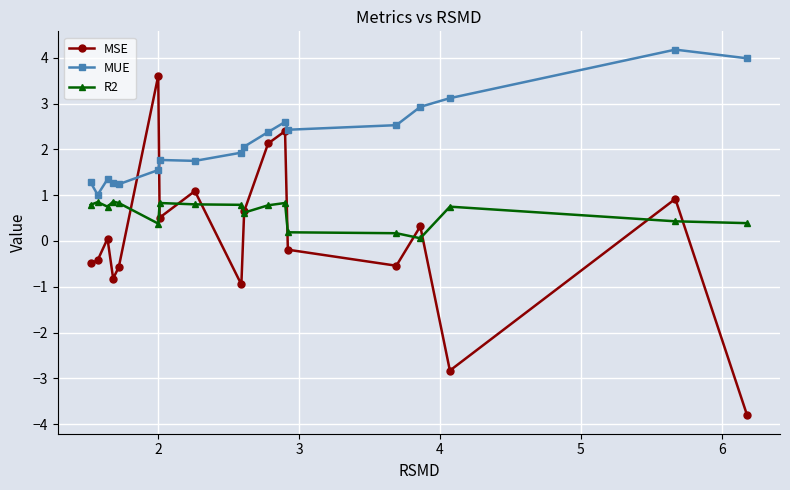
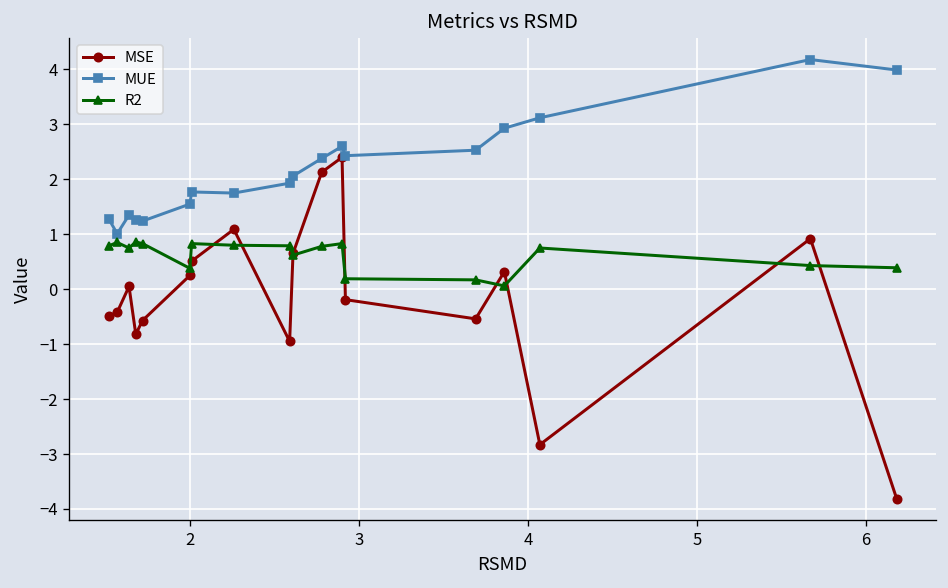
MSE, 2: 3.6 -> 0.3
